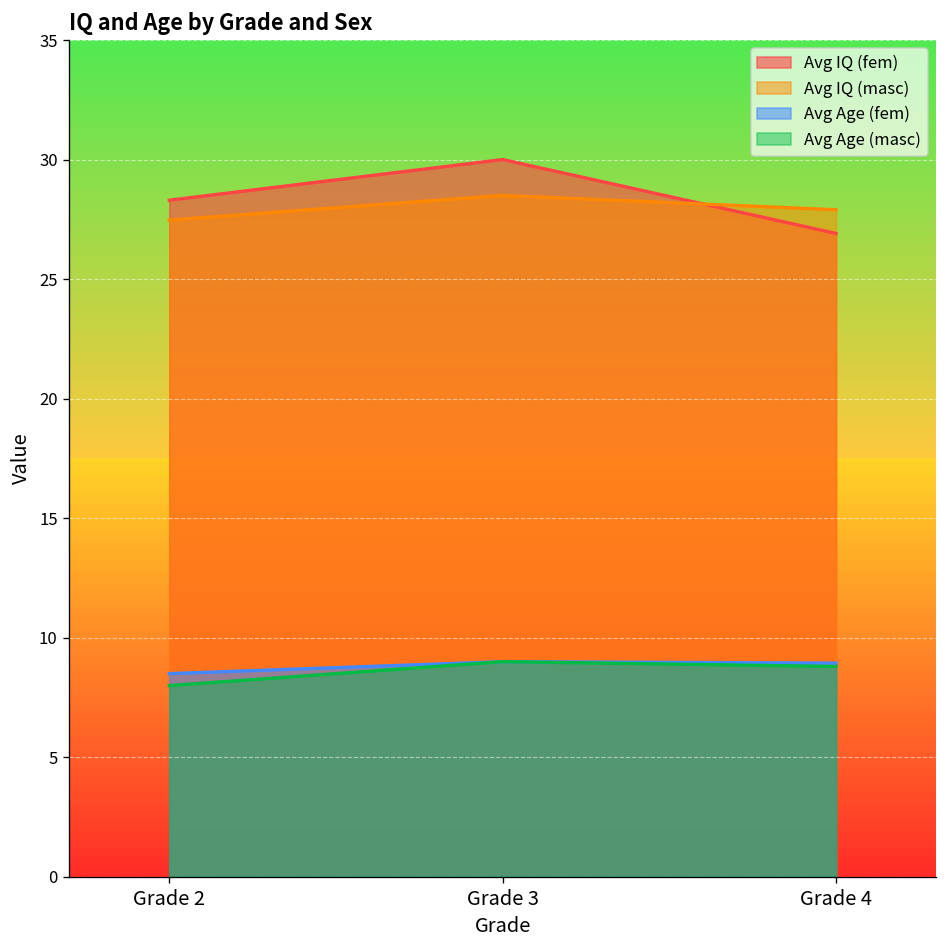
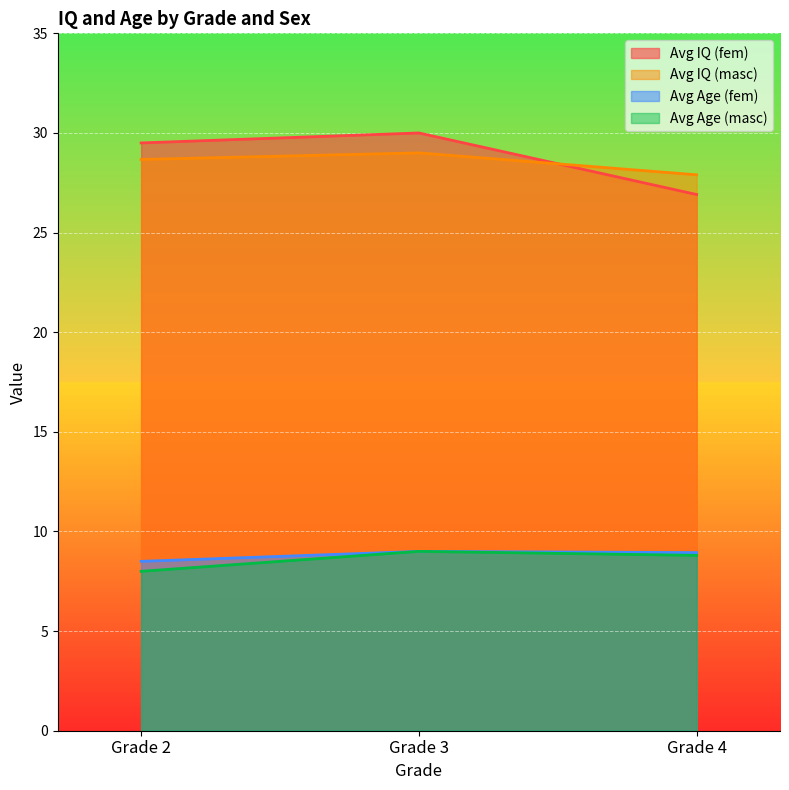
Avg IQ (fem), Grade 2: 28.3 -> 29.5
Avg IQ (masc), Grade 2: 27.5 -> 28.7
Avg IQ (masc), Grade 3: 28.5 -> 29.0
